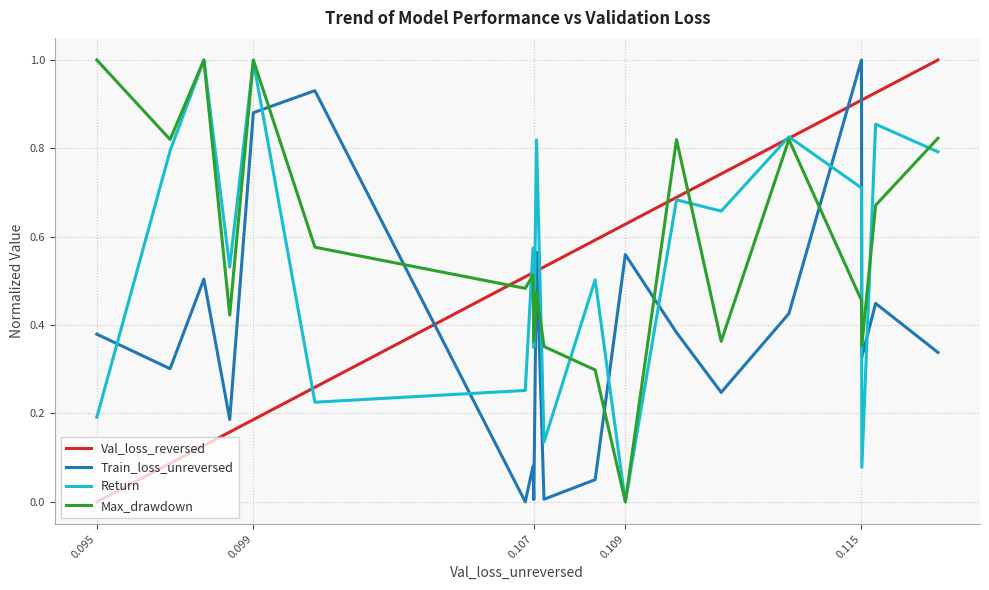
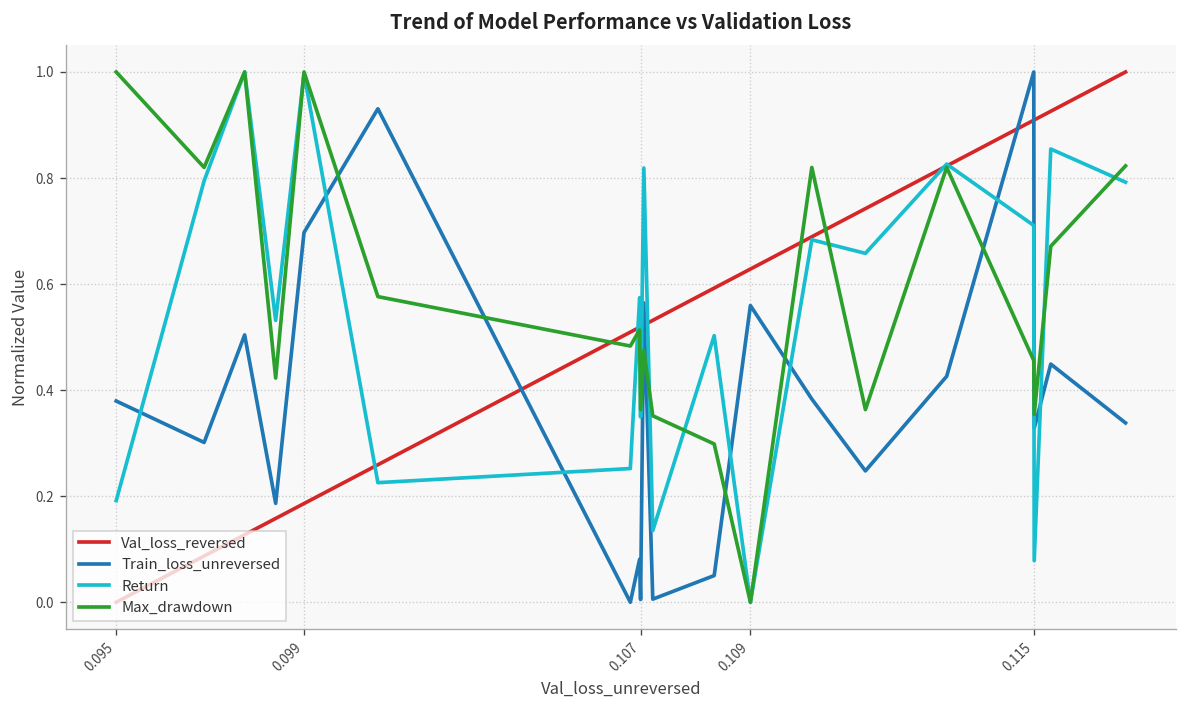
Train_loss_unreversed, 0.099: 0.88 -> 0.70
